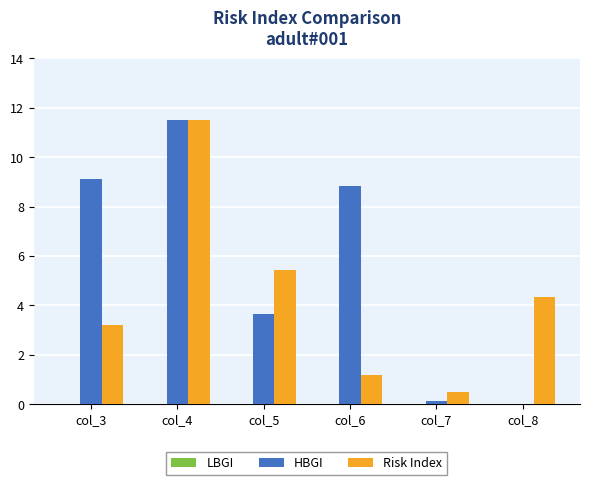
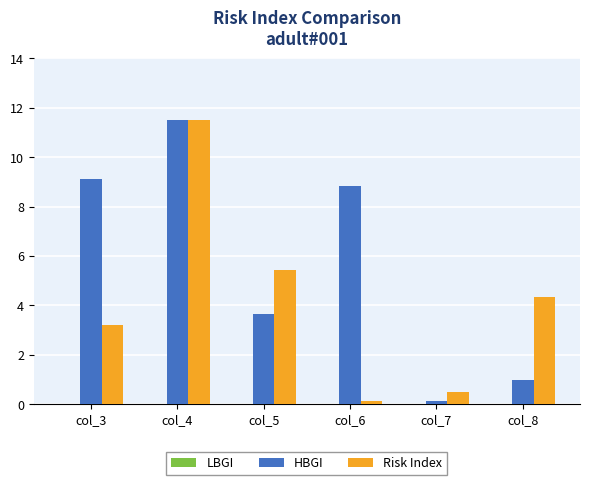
Risk Index, col_6: 1.2 -> 0.1
HBGI, col_8: 0 -> 1
